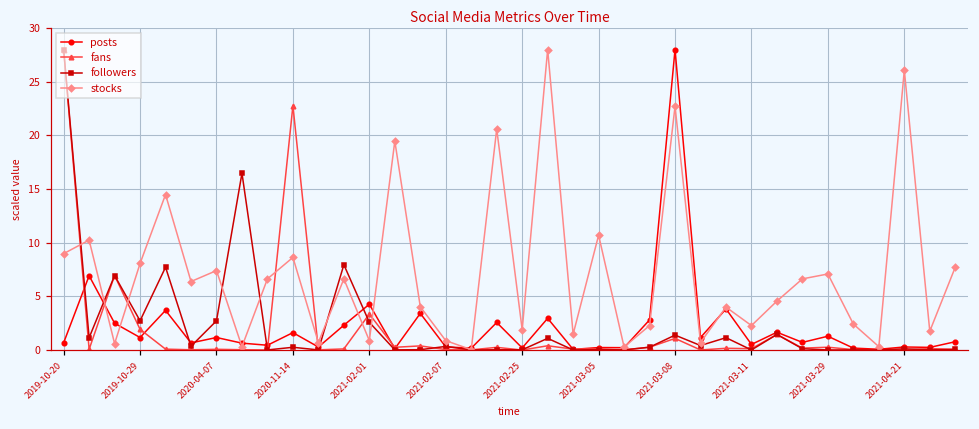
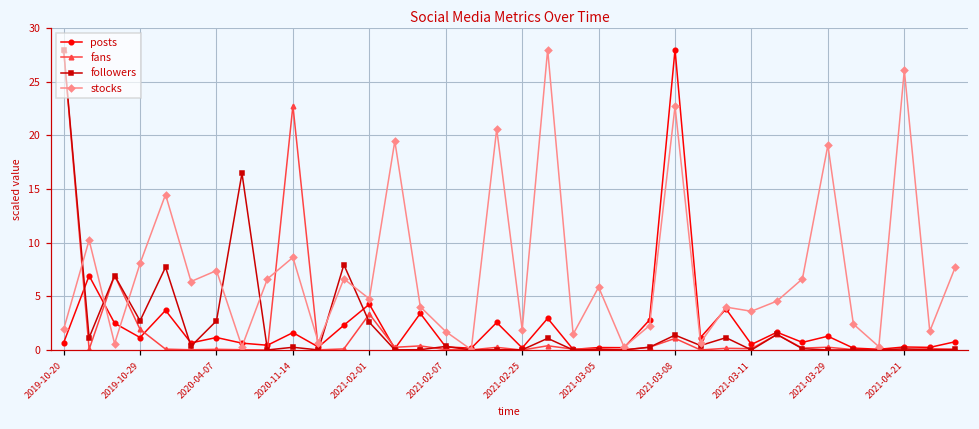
stocks, 2019-10-20: 9 -> 2
stocks, 2021-02-01: 1 -> 5
stocks, 2021-02-07: 1 -> 2
stocks, 2021-03-05: 11 -> 6
stocks, 2021-03-11: 2 -> 4
stocks, 2021-03-29: 7 -> 19
